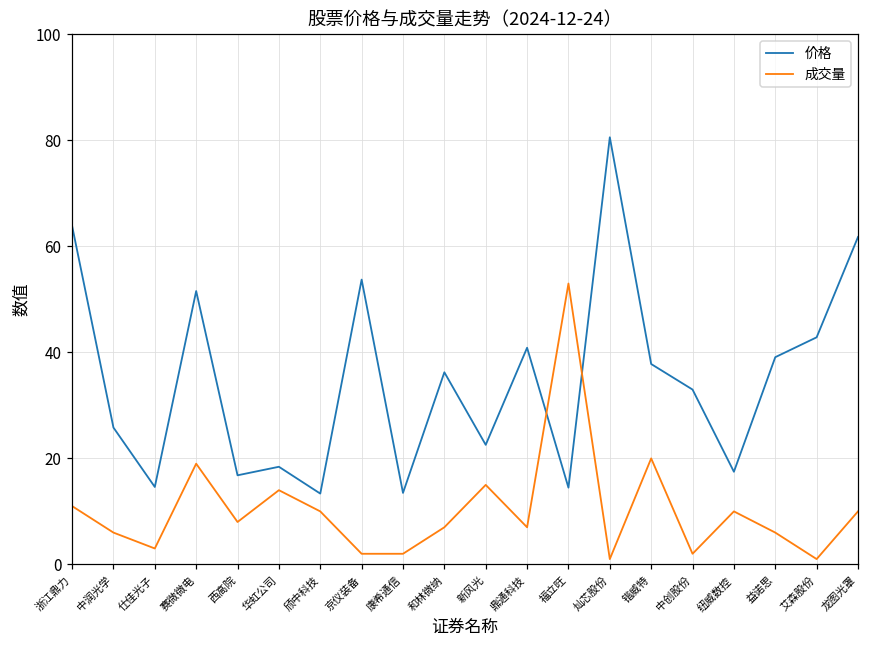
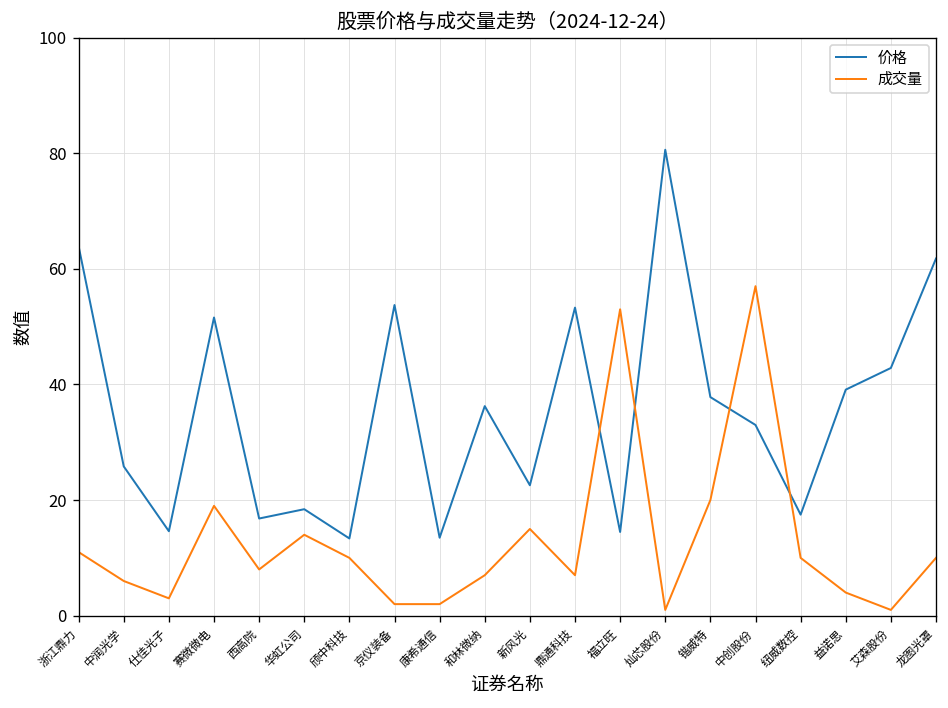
价格, 鼎通科技: 41 -> 53
成交量, 中创股份: 2 -> 57
成交量, 益诺思: 6 -> 4
